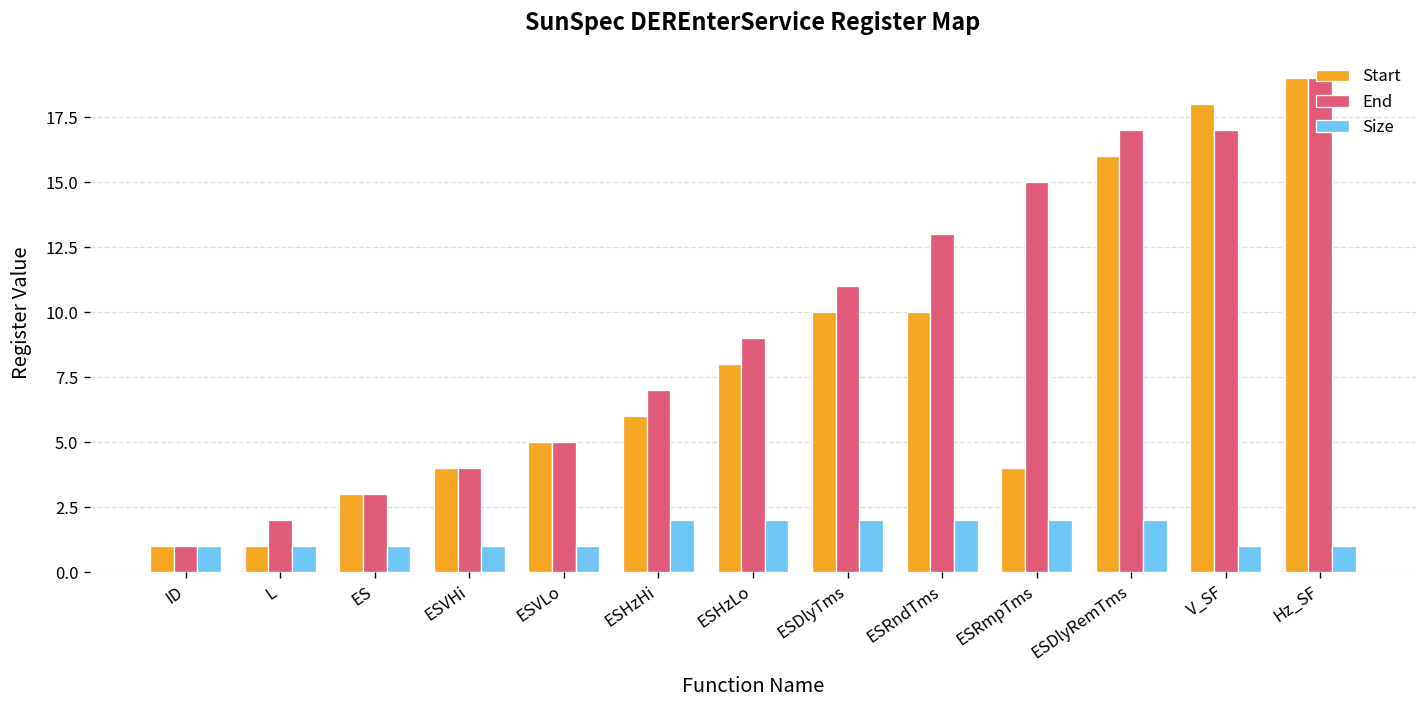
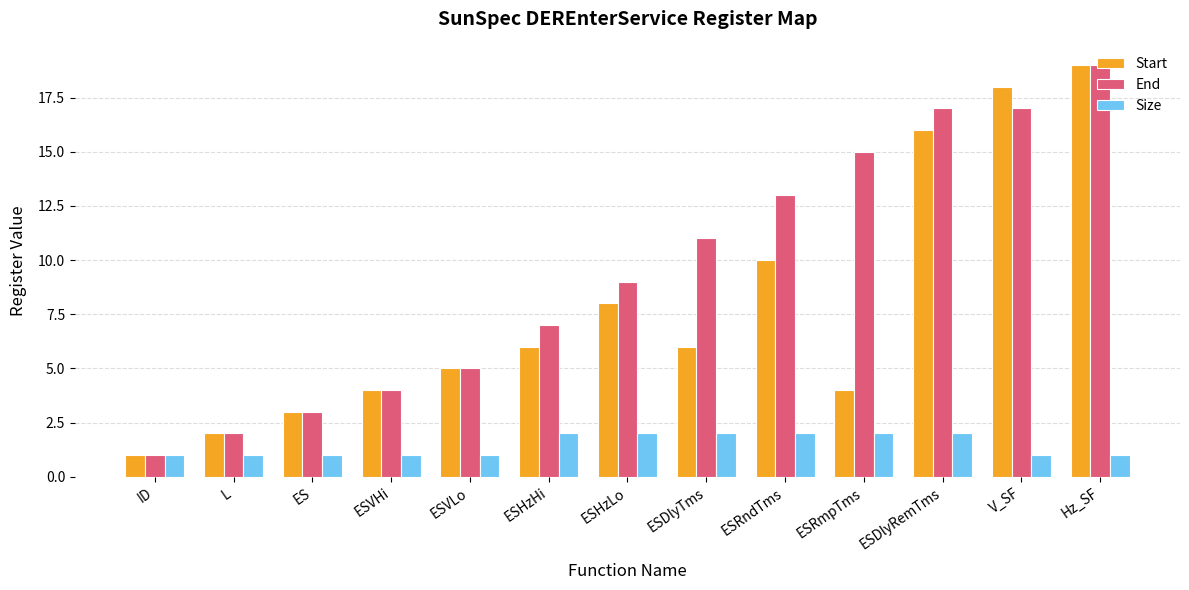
Start, L: 1 -> 2
Start, ESDlyTms: 10 -> 6
